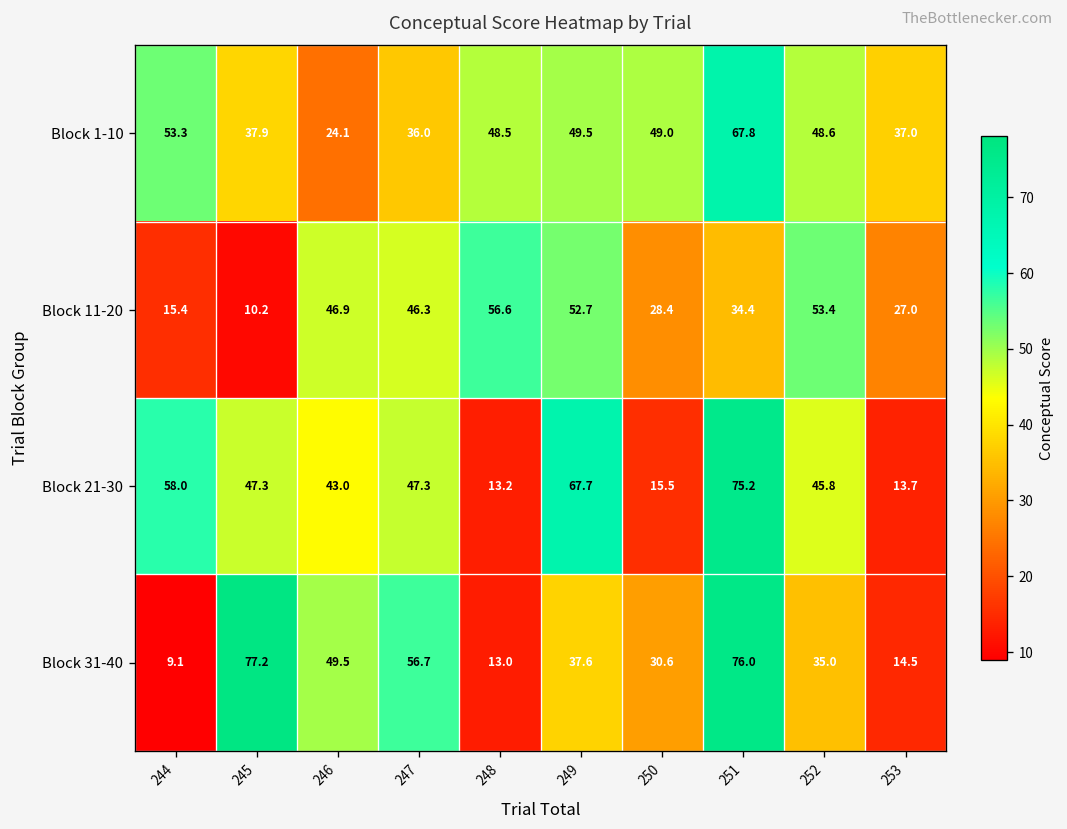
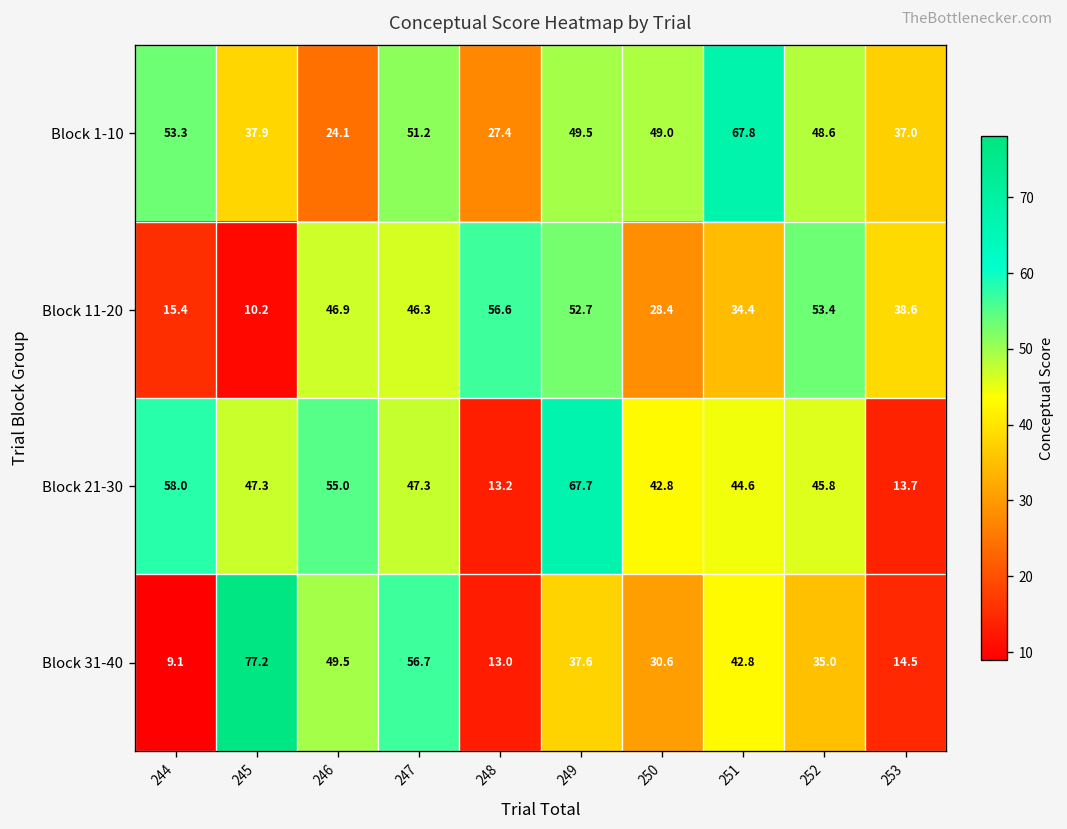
Block 1-10, 247: 36.0 -> 51.2
Block 1-10, 248: 48.5 -> 27.4
Block 11-20, 253: 27.0 -> 38.6
Block 21-30, 246: 43.0 -> 55.0
Block 21-30, 250: 15.5 -> 42.8
Block 21-30, 251: 75.2 -> 44.6
Block 31-40, 251: 76.0 -> 42.8
